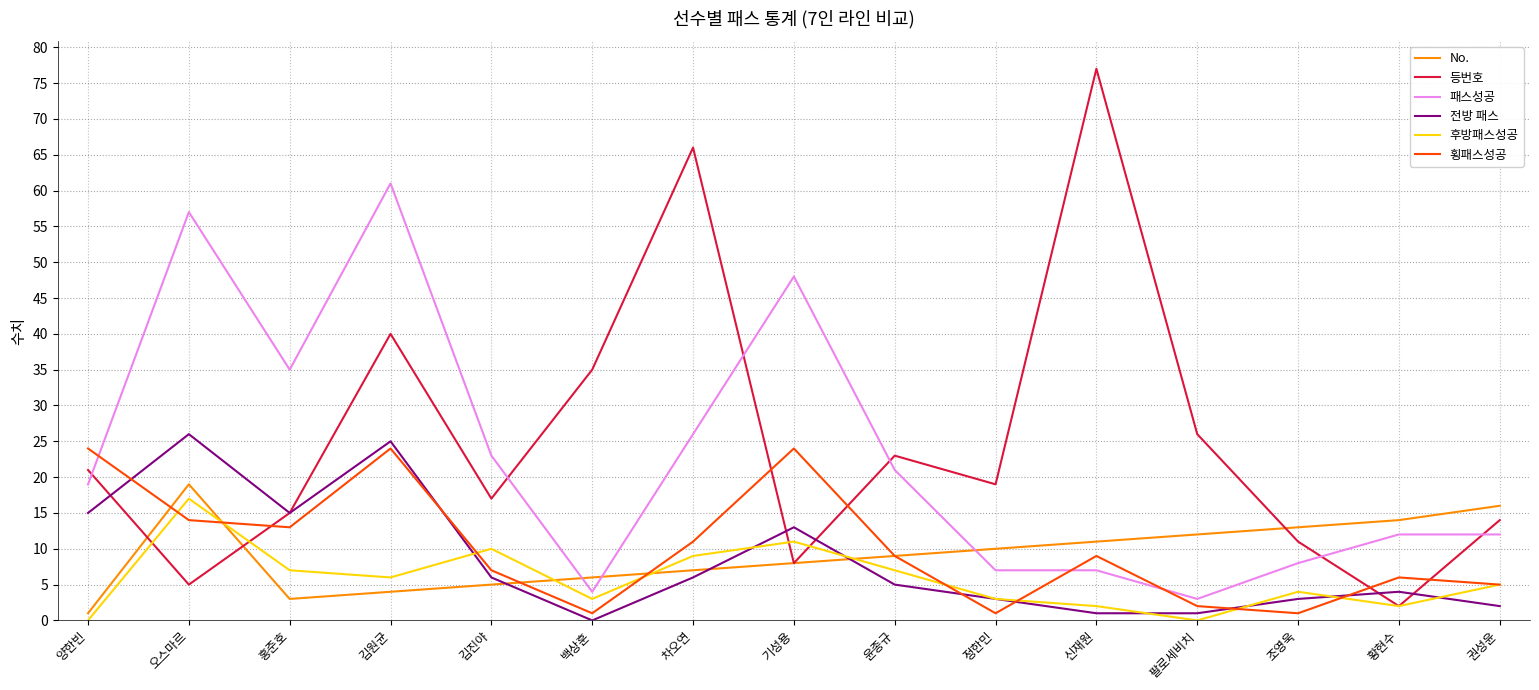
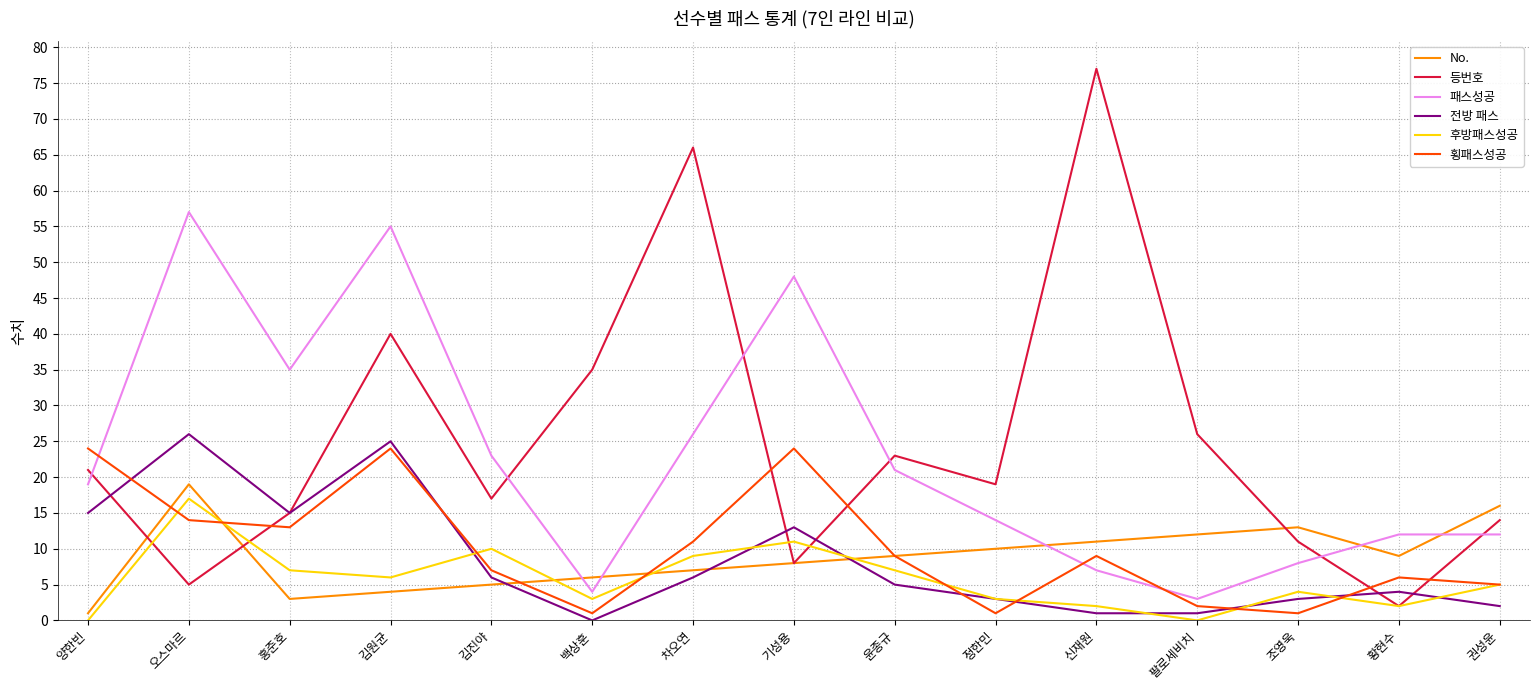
패스성공, 김원균: 61 -> 55
패스성공, 정한민: 7 -> 14
No., 황현수: 14 -> 9
